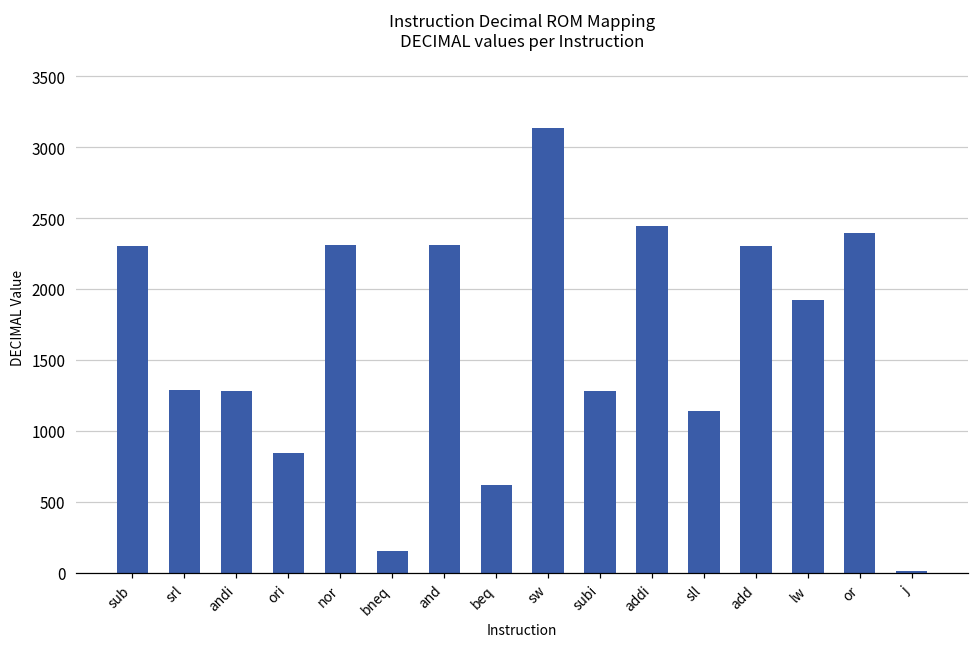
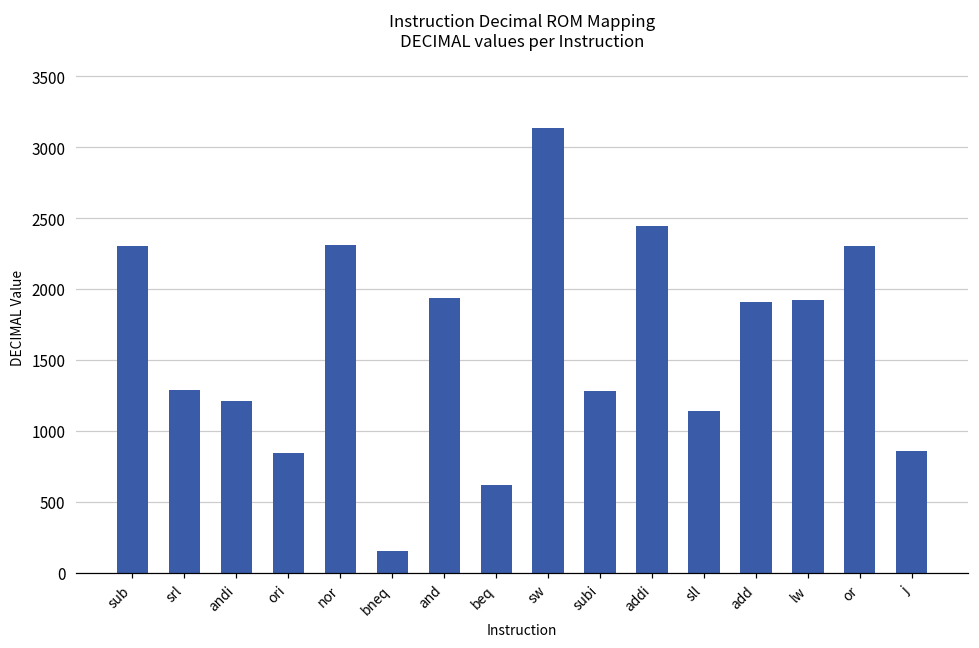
andi: 1280 -> 1210
and: 2310 -> 1940
add: 2300 -> 1910
or: 2390 -> 2310
j: 10 -> 860
